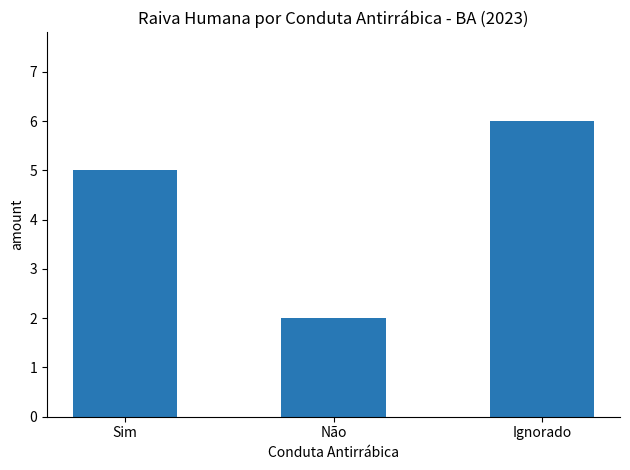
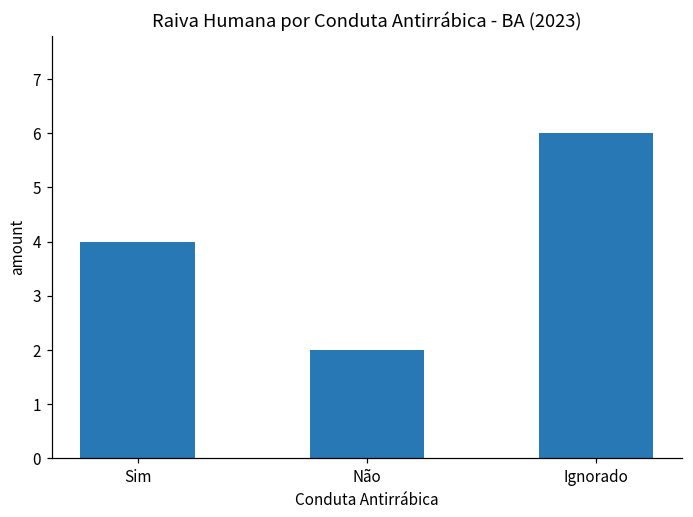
Sim: 5 -> 4
